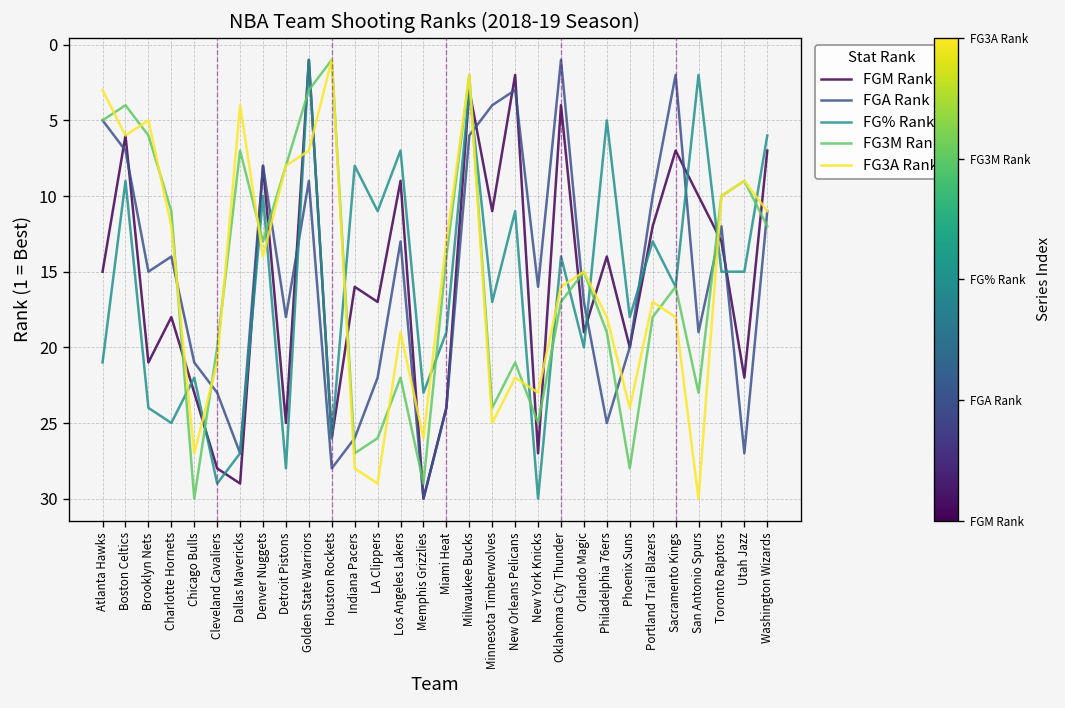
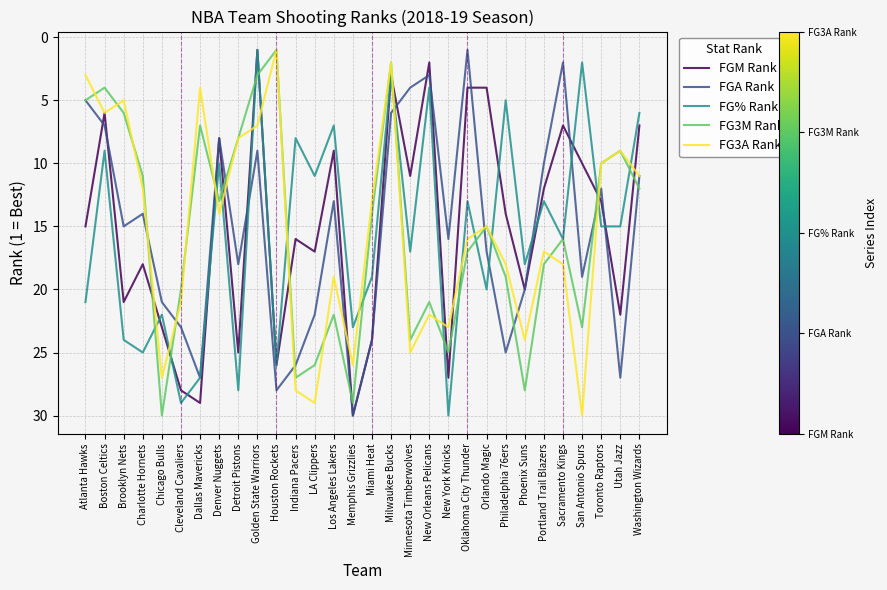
FG% Rank, New Orleans Pelicans: 11 -> 4
FG% Rank, Oklahoma City Thunder: 14 -> 13
FGM Rank, Orlando Magic: 19 -> 4
